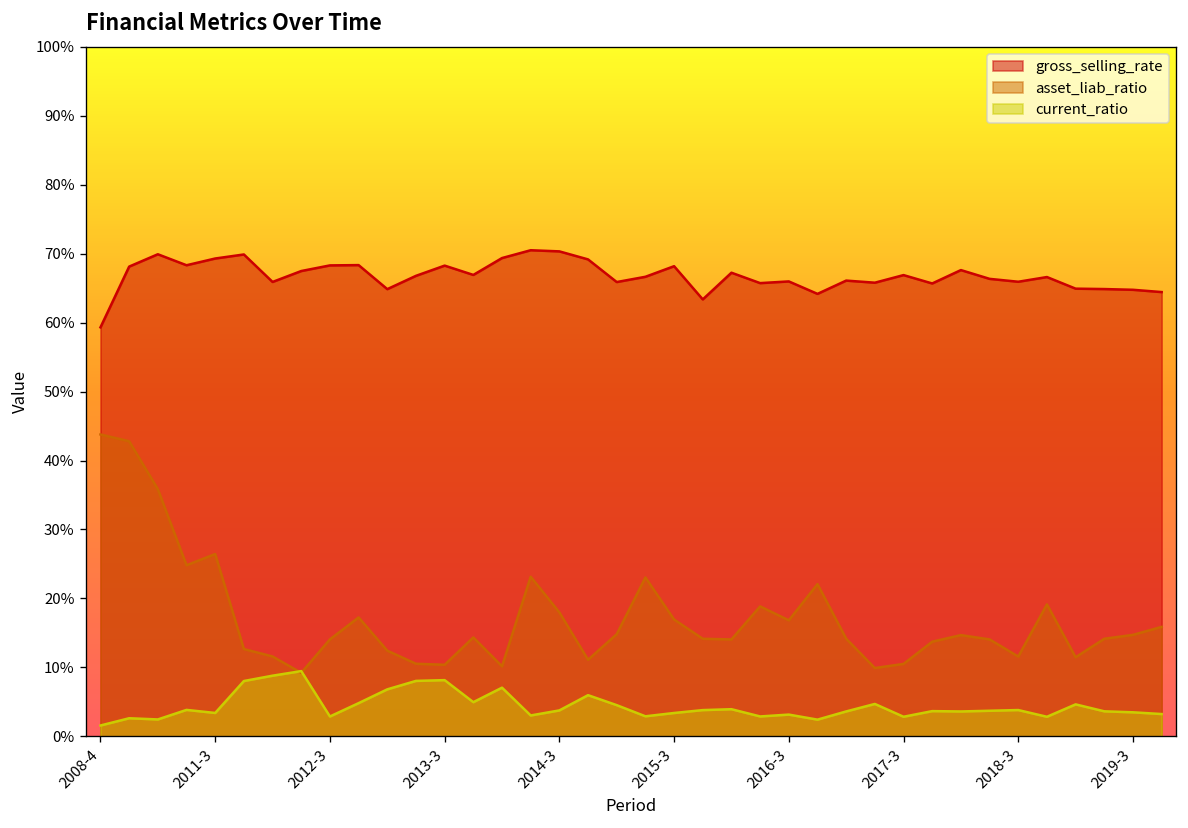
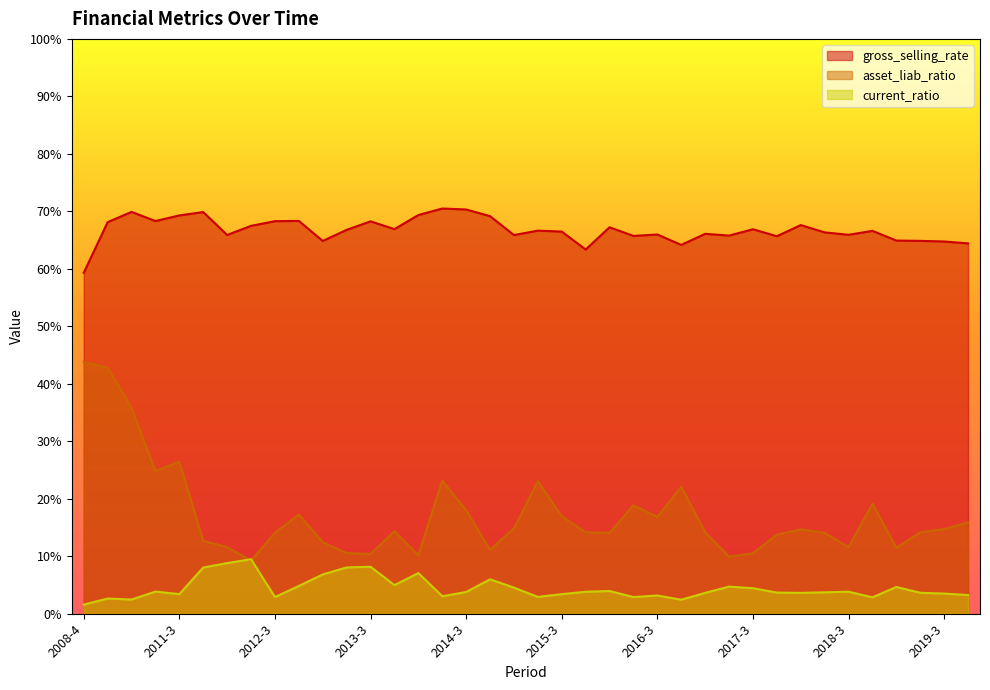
gross_selling_rate, 2015-3: 68% -> 66%
current_ratio, 2017-3: 3% -> 4%
